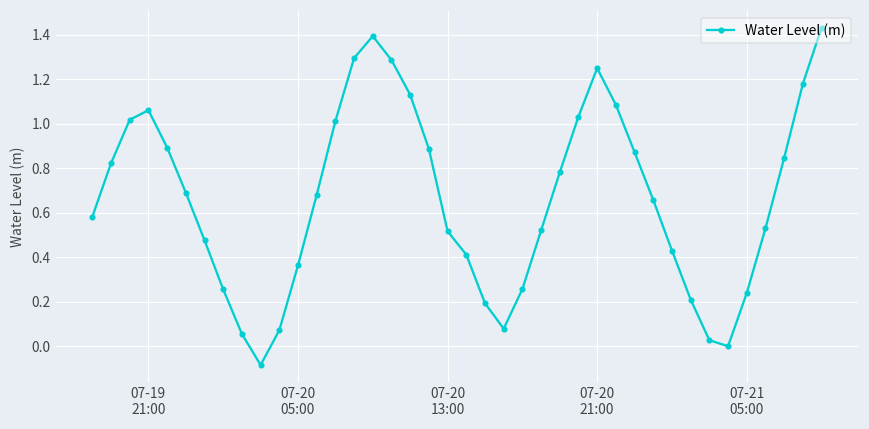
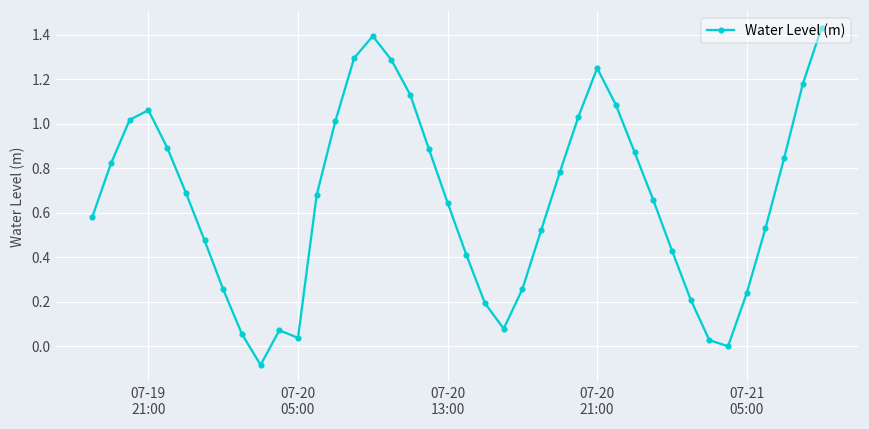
07-20 05:00: 0.36 -> 0.04
07-20 13:00: 0.52 -> 0.65
